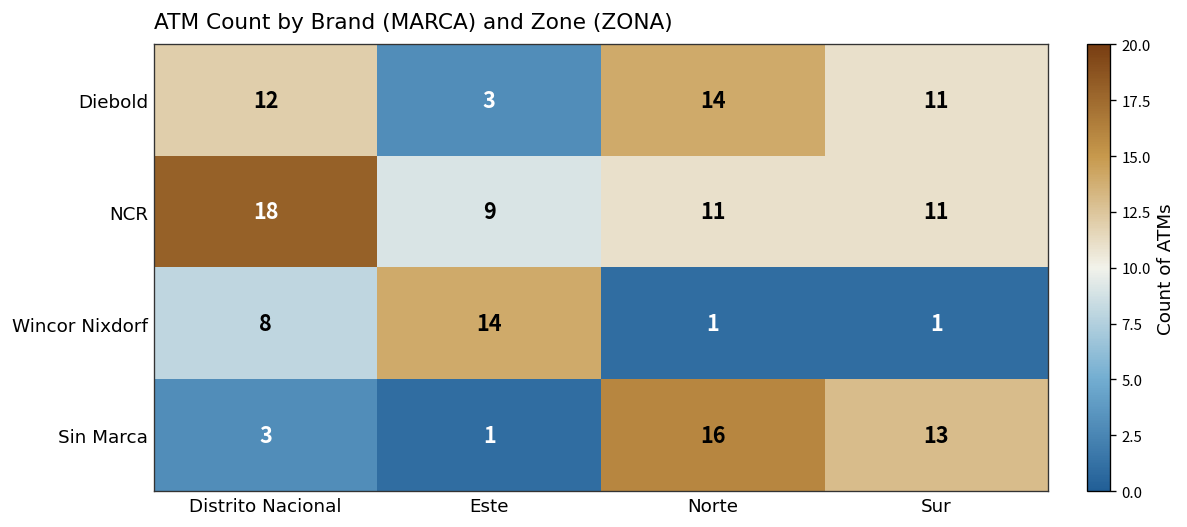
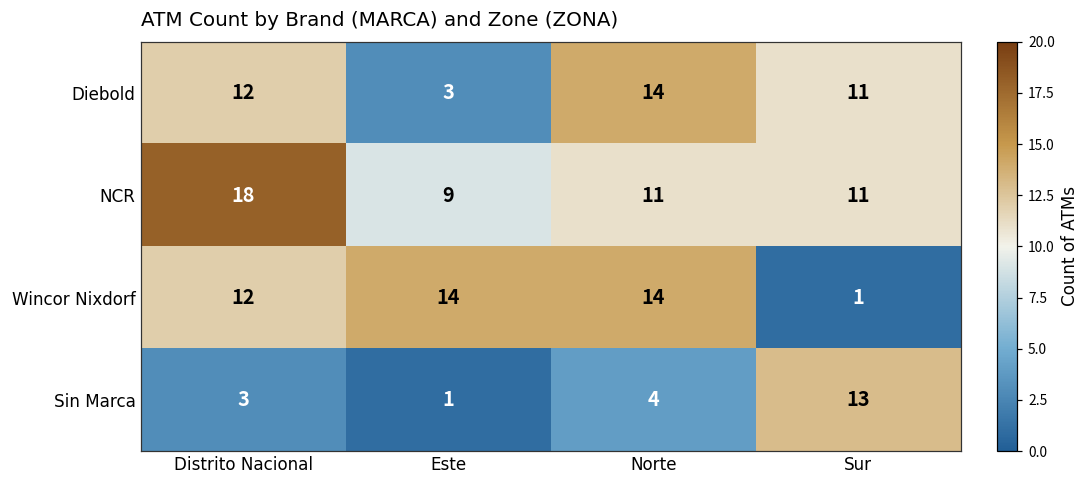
Wincor Nixdorf, Distrito Nacional: 8 -> 12
Wincor Nixdorf, Norte: 1 -> 14
Sin Marca, Norte: 16 -> 4
